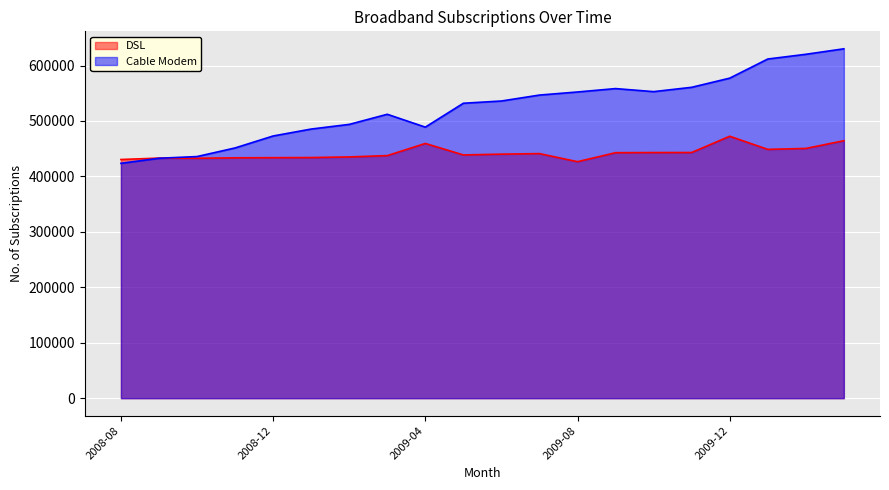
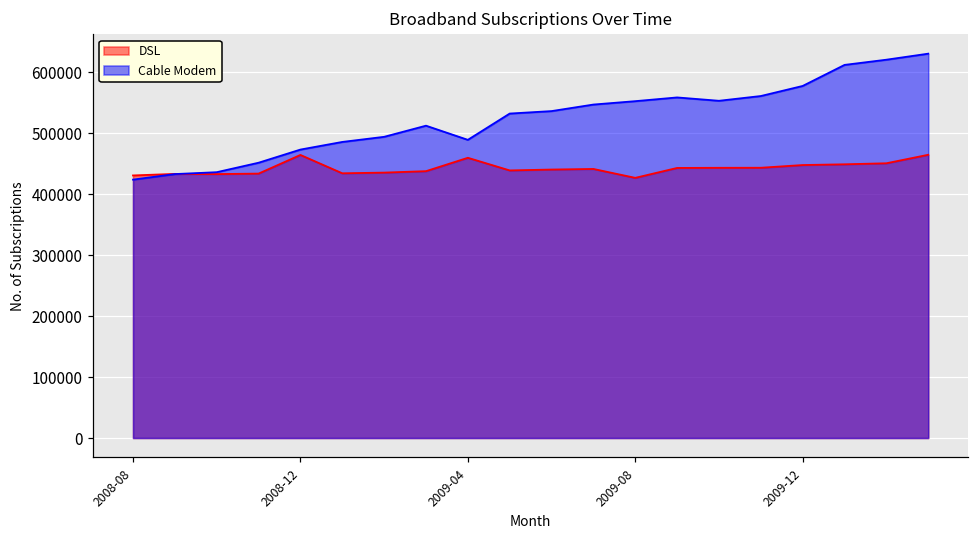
DSL, 2008-12: 430000 -> 460000
DSL, 2009-12: 470000 -> 450000
